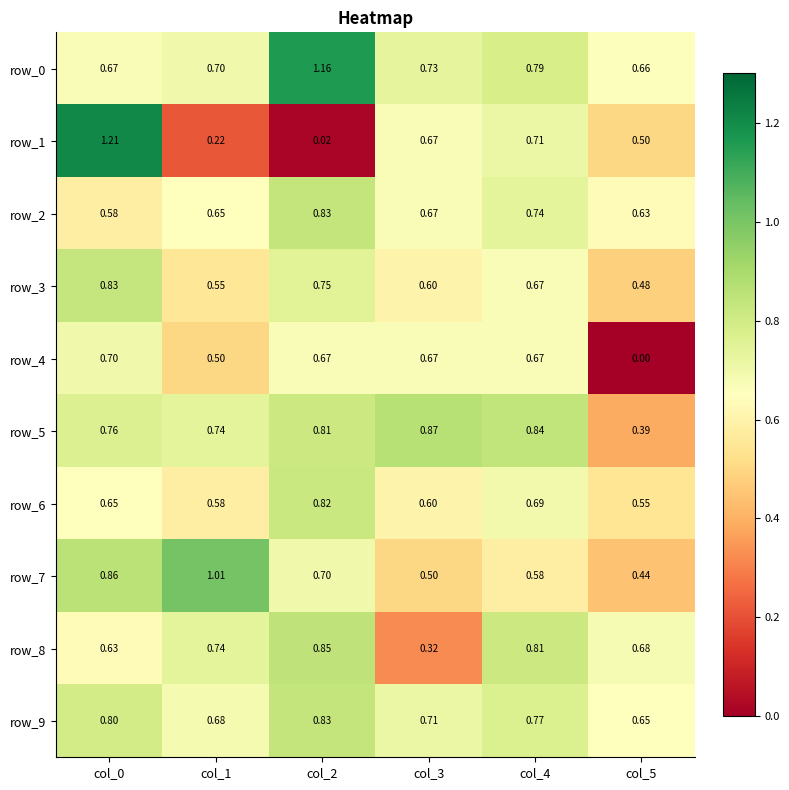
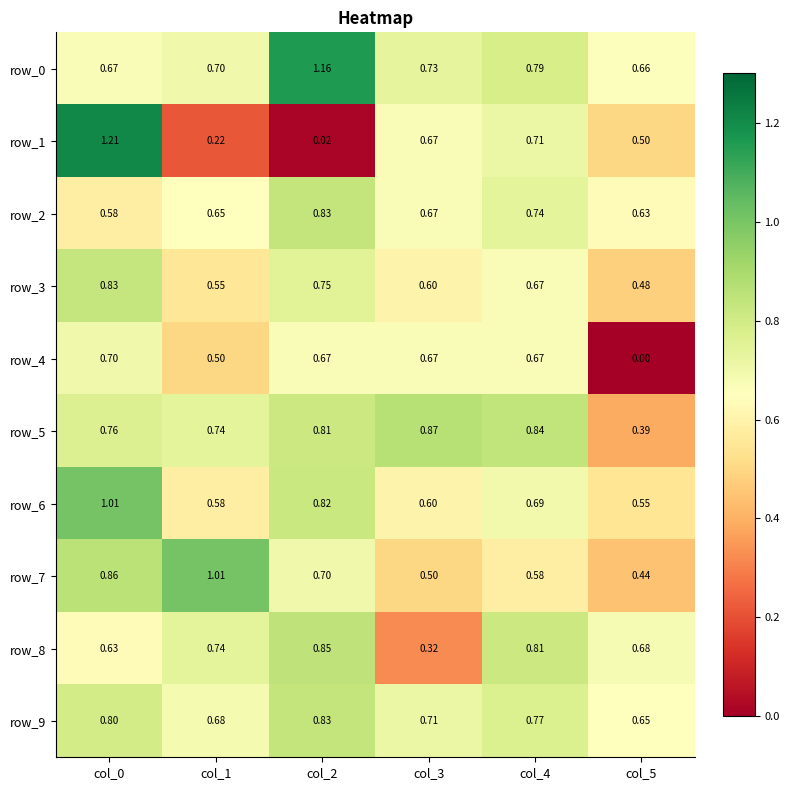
row_6, col_0: 0.65 -> 1.01
